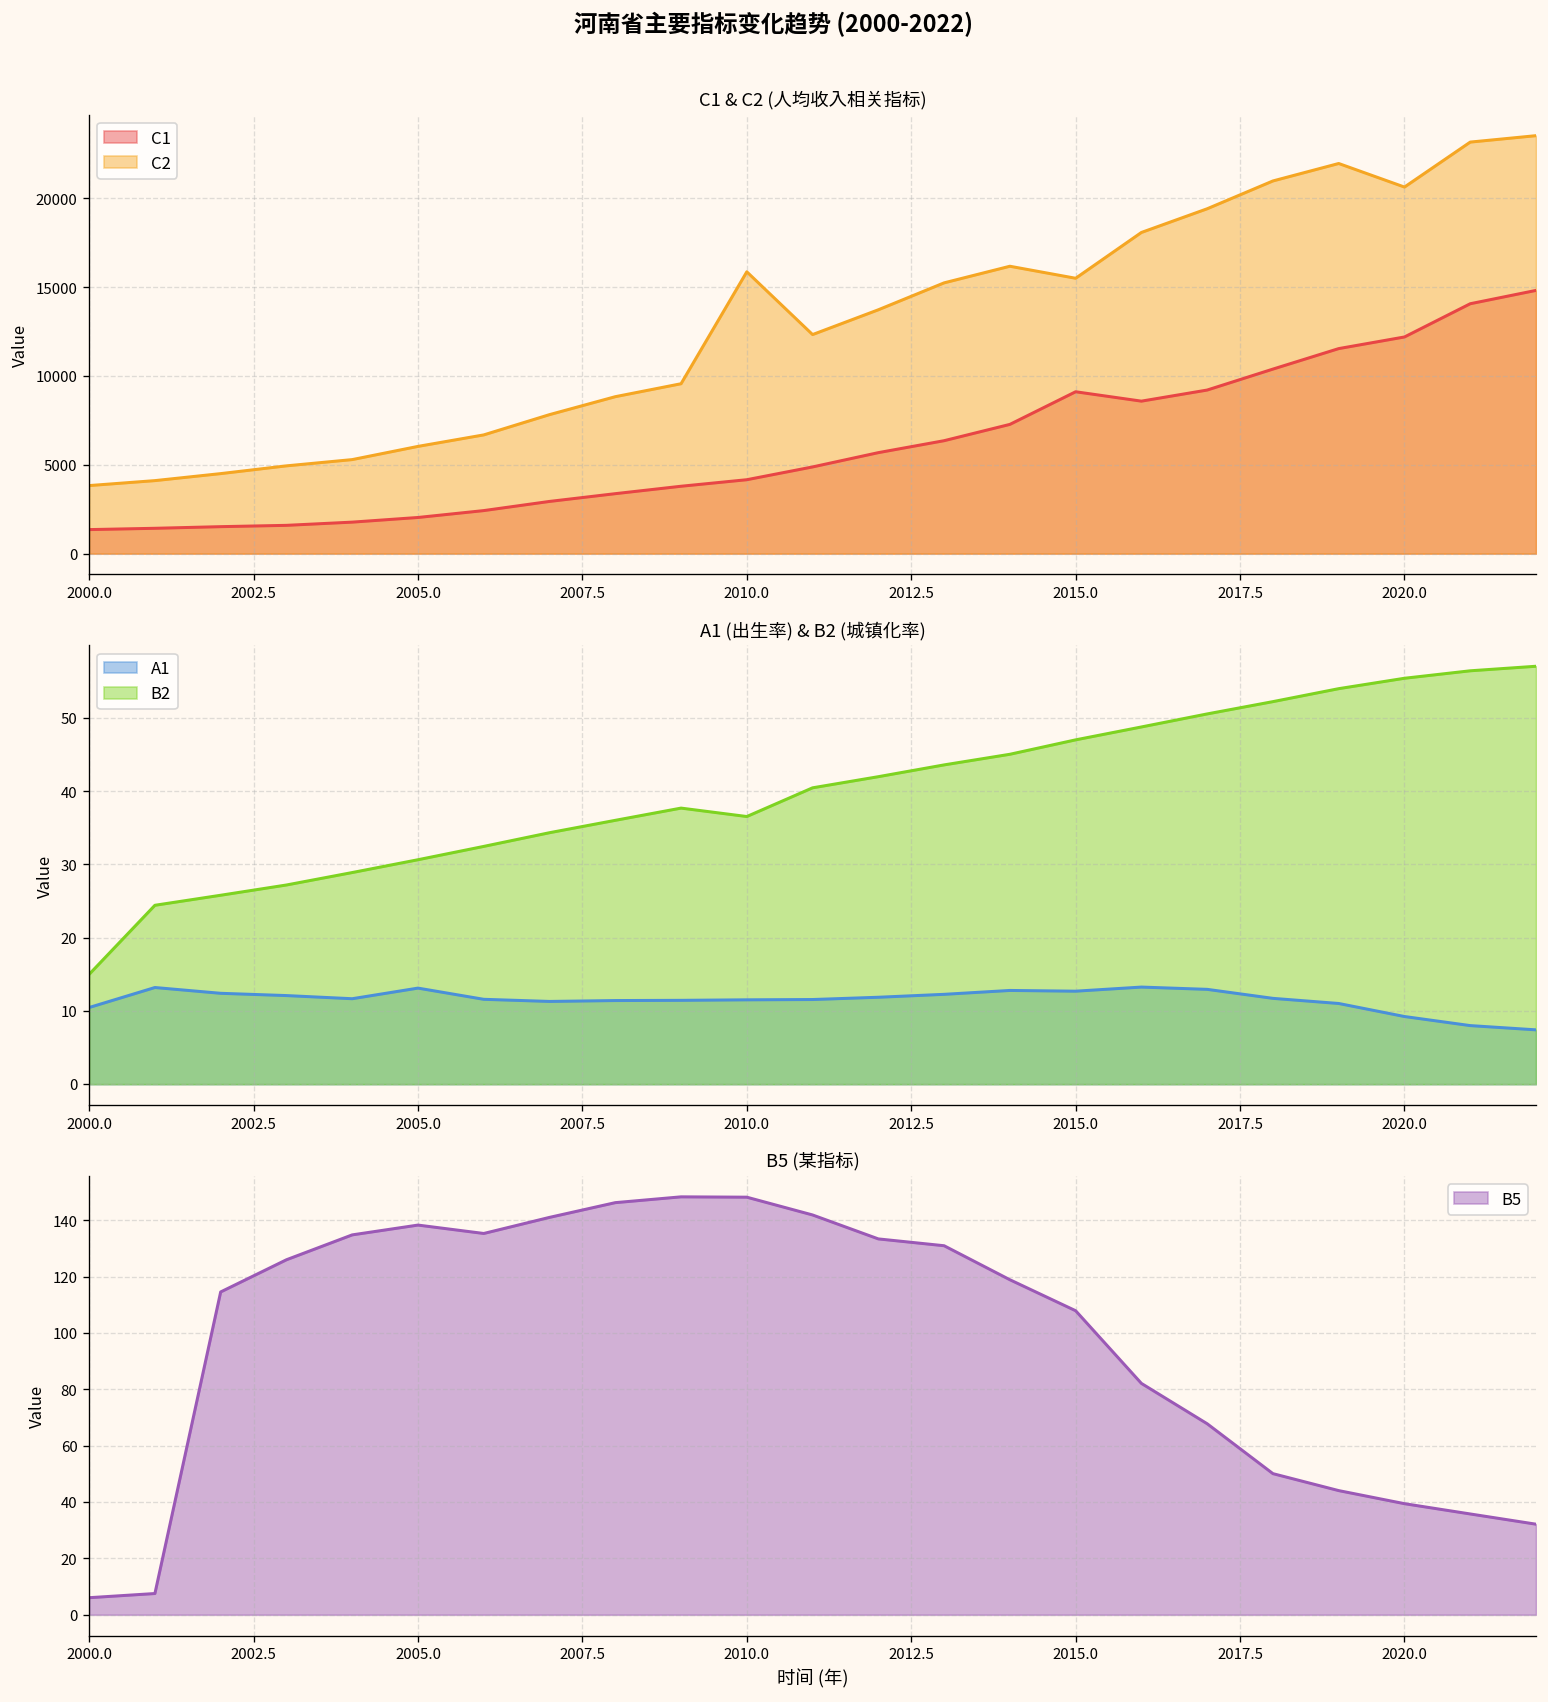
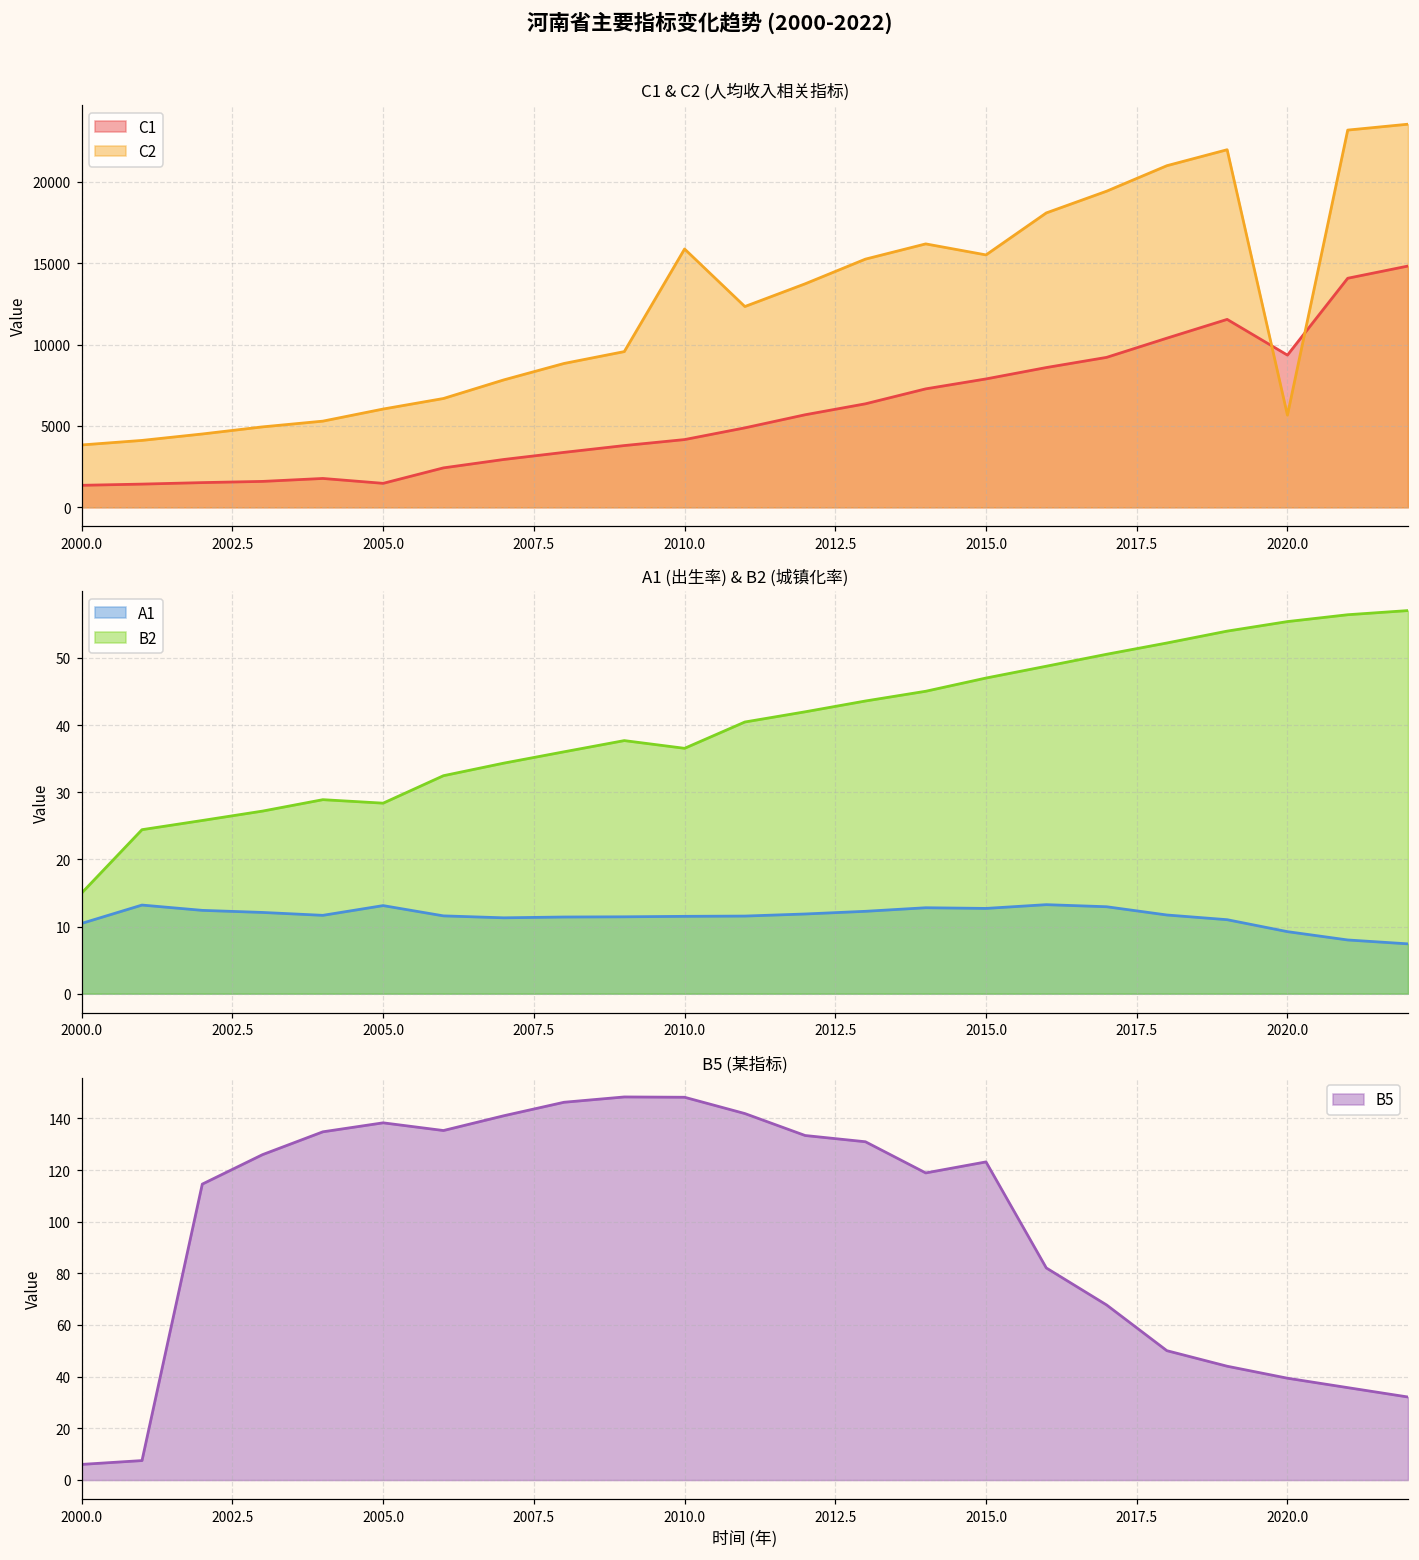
C1 & C2 (人均收入相关指标), C1, 2005.0: 2000 -> 1500
C1 & C2 (人均收入相关指标), C1, 2015.0: 9100 -> 7900
C1 & C2 (人均收入相关指标), C1, 2020.0: 12200 -> 9400
C1 & C2 (人均收入相关指标), C2, 2020.0: 20600 -> 5700
A1 (出生率) & B2 (城镇化率), B2, 2005.0: 31 -> 28
B5 (某指标), 2015.0: 108 -> 123
